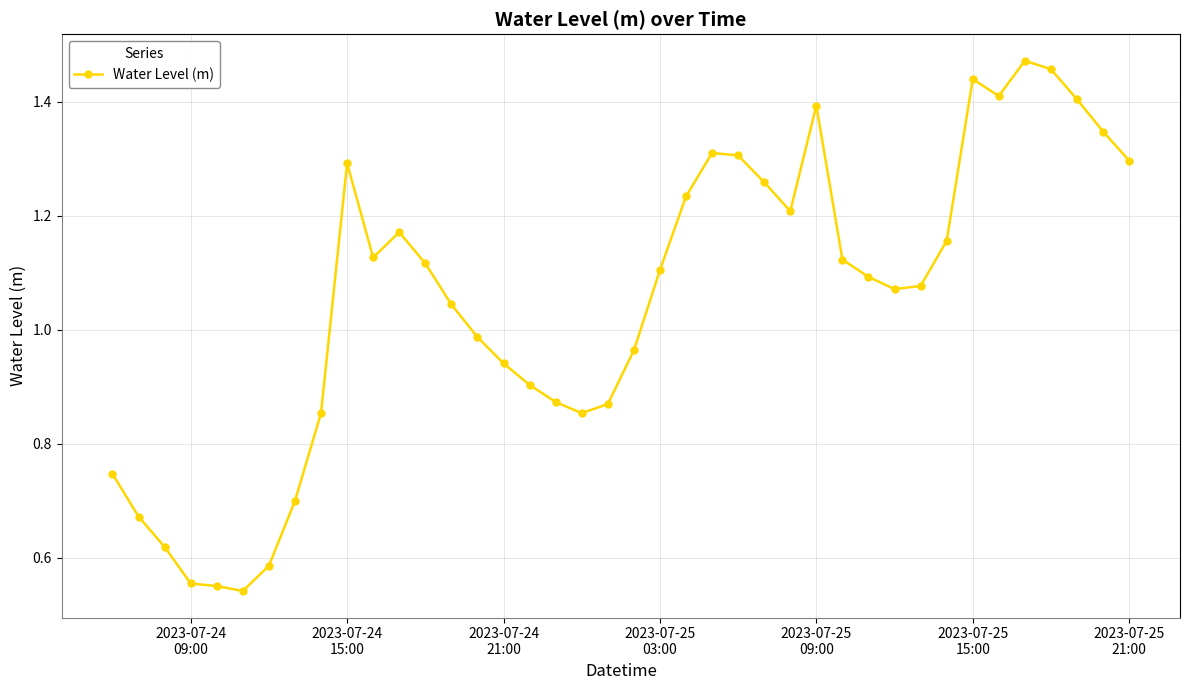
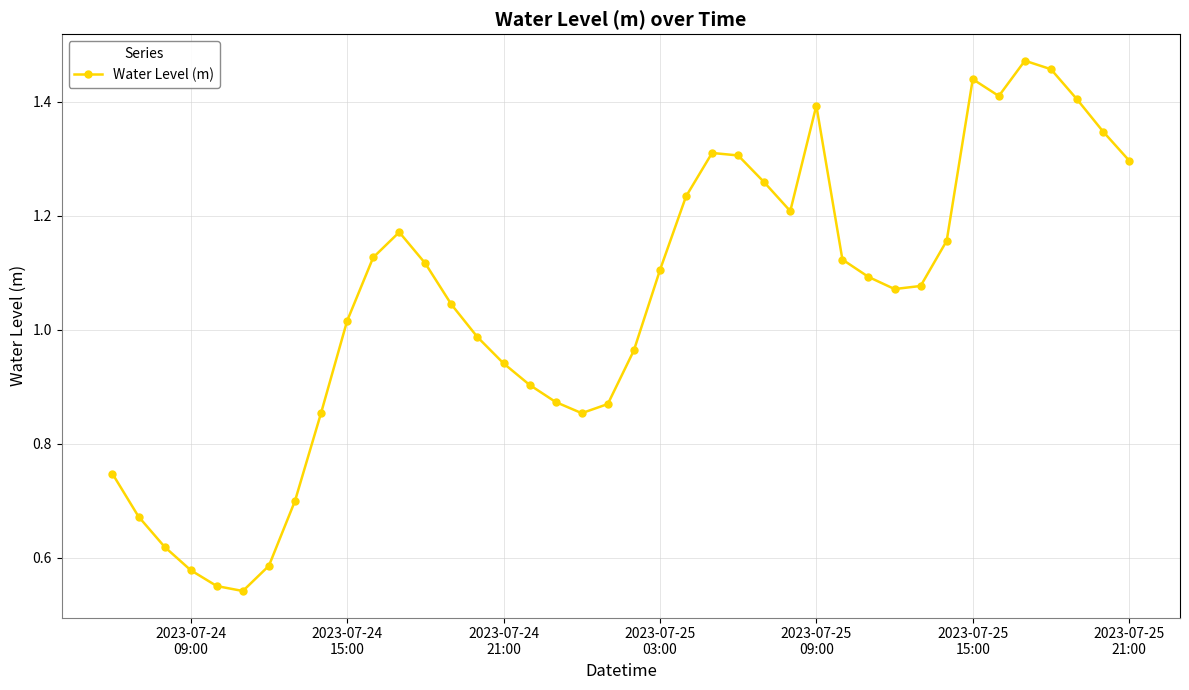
2023-07-24 09:00: 0.55 -> 0.58
2023-07-24 15:00: 1.29 -> 1.02
